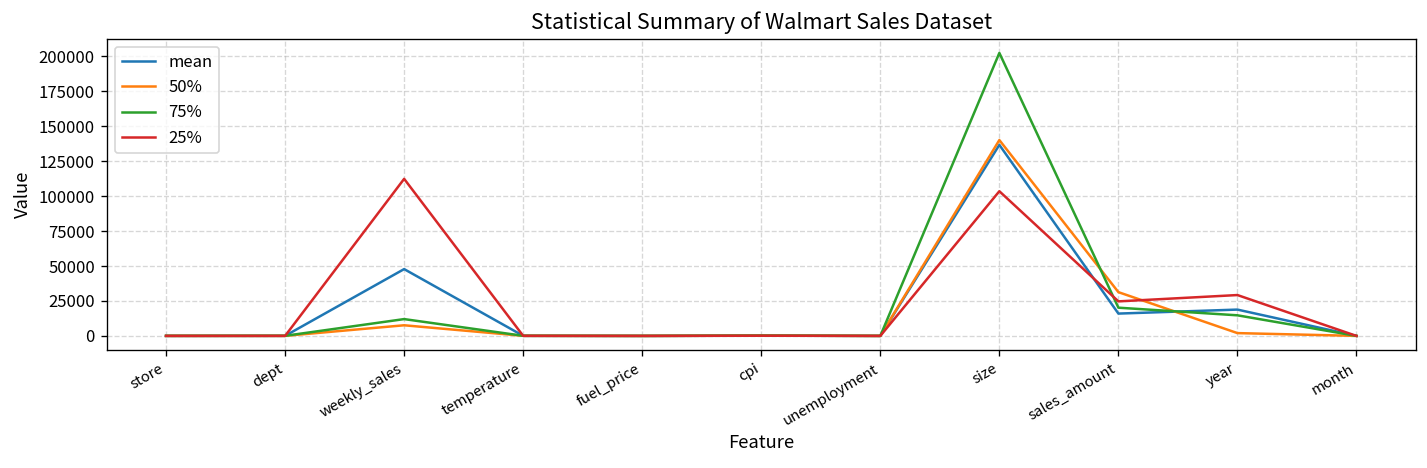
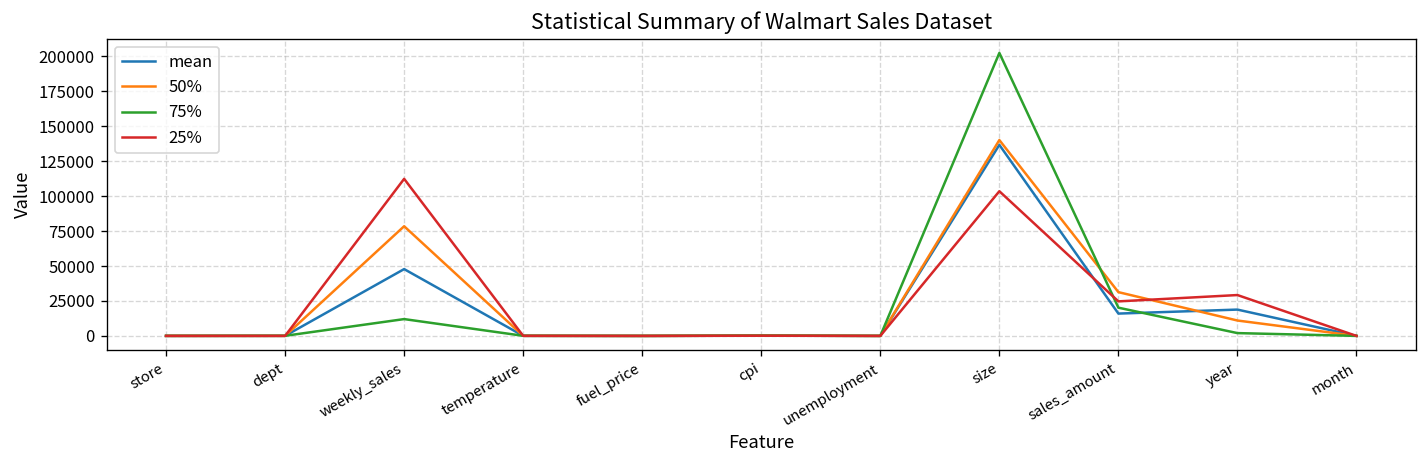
50%, weekly_sales: 8000 -> 78000
50%, year: 2000 -> 11000
75%, year: 15000 -> 2000
